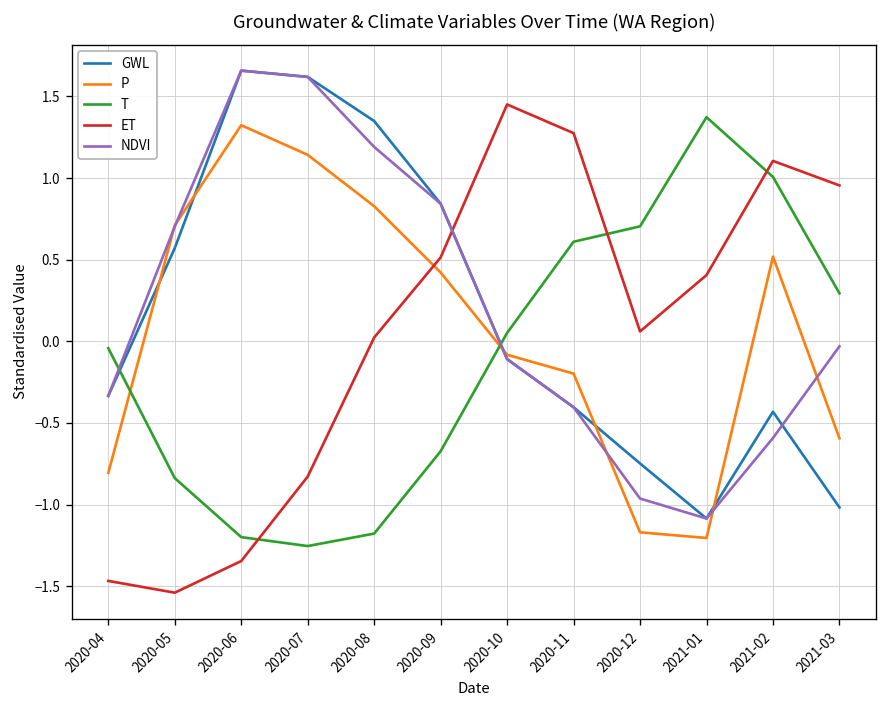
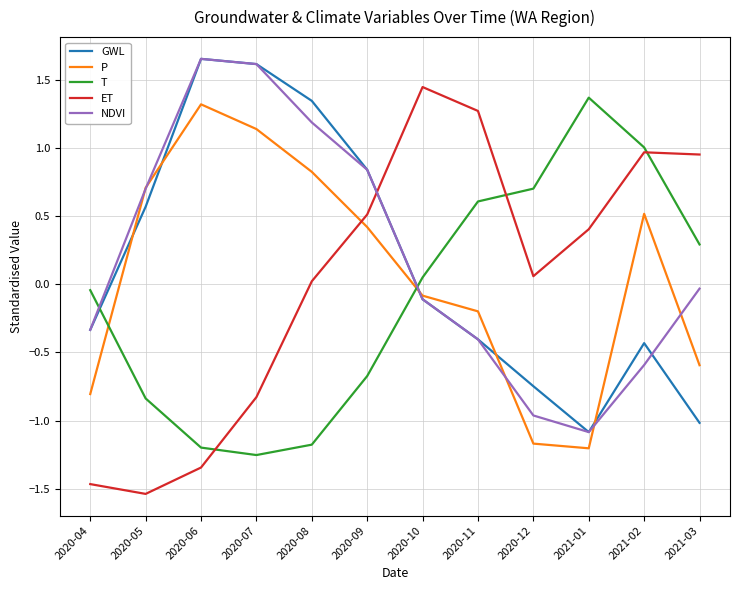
ET, 2021-02: 1.10 -> 0.97
